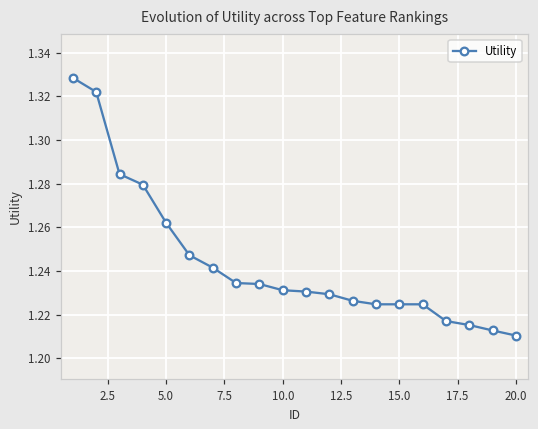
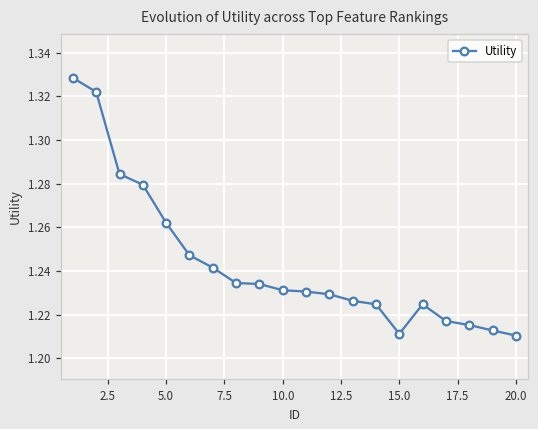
15.0: 1.225 -> 1.211
